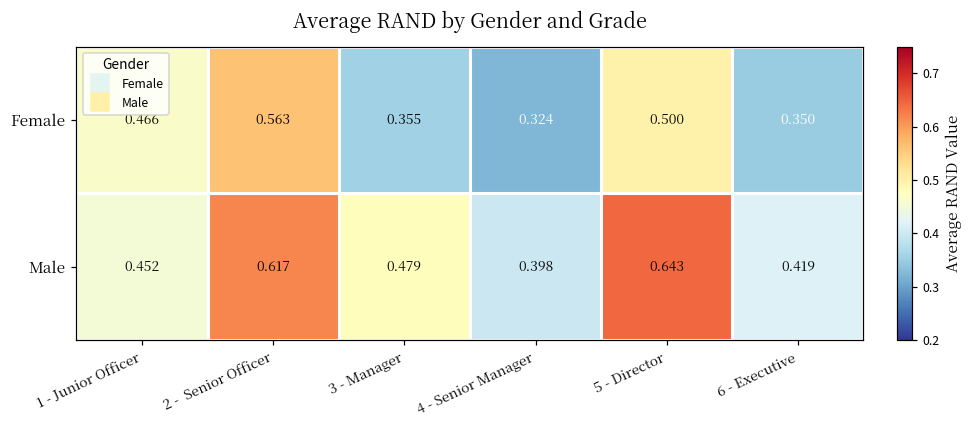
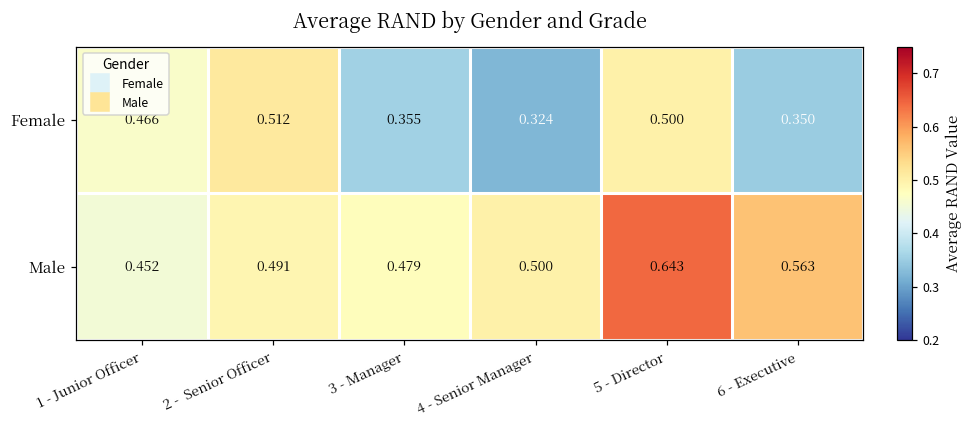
Female, 2 - Senior Officer: 0.563 -> 0.512
Male, 2 - Senior Officer: 0.617 -> 0.491
Male, 4 - Senior Manager: 0.398 -> 0.500
Male, 6 - Executive: 0.419 -> 0.563
